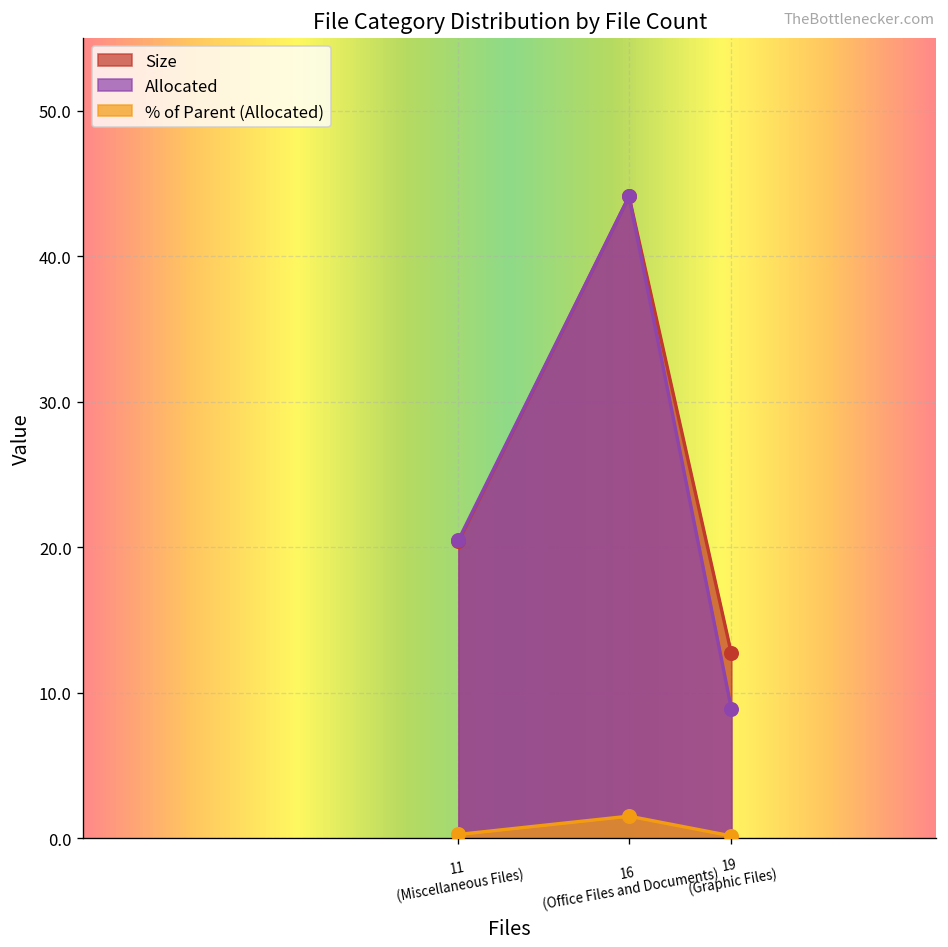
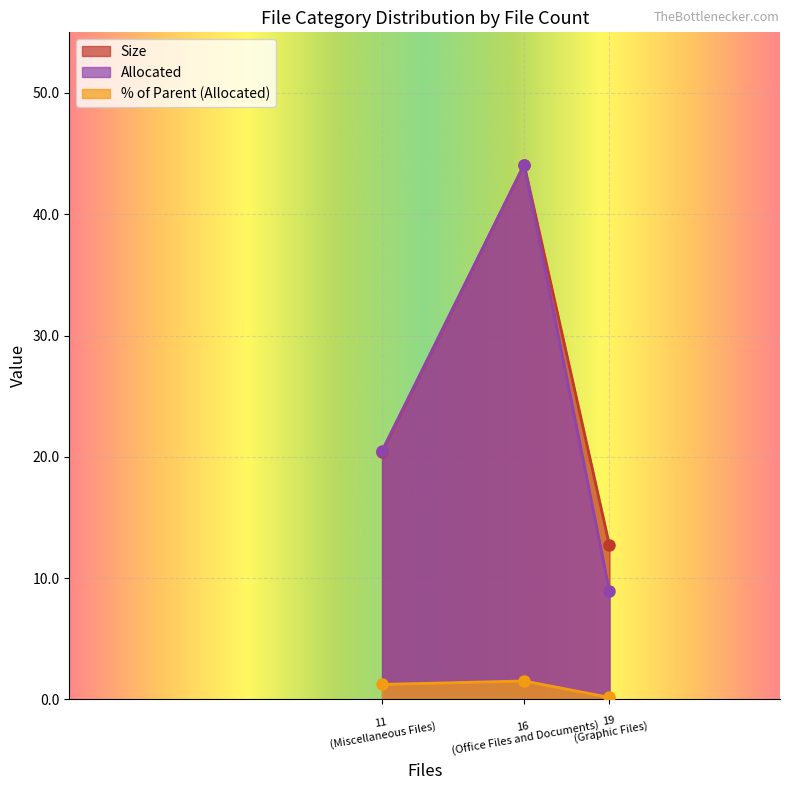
% of Parent (Allocated), 11 (Miscellaneous Files): 0.3 -> 1.2
